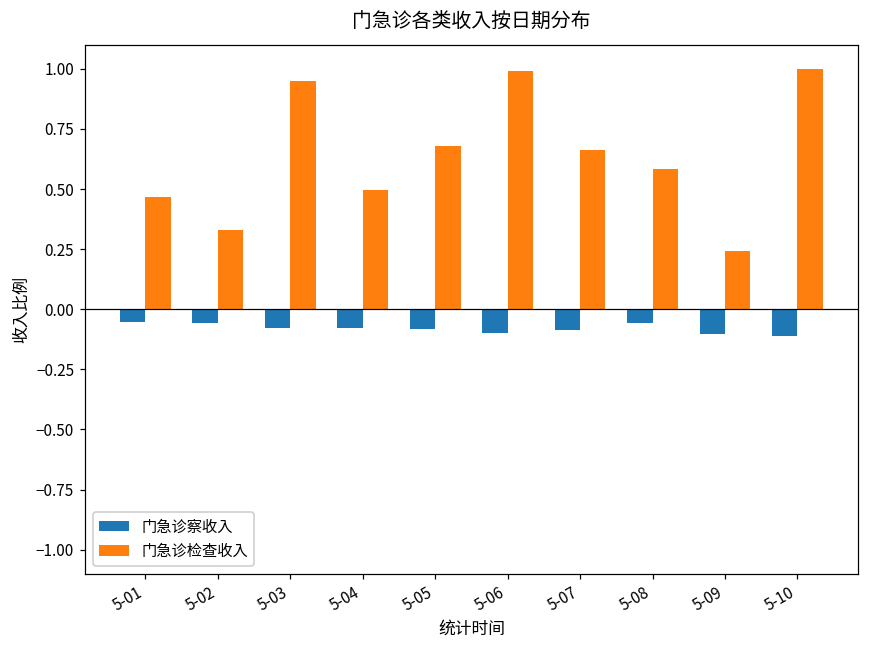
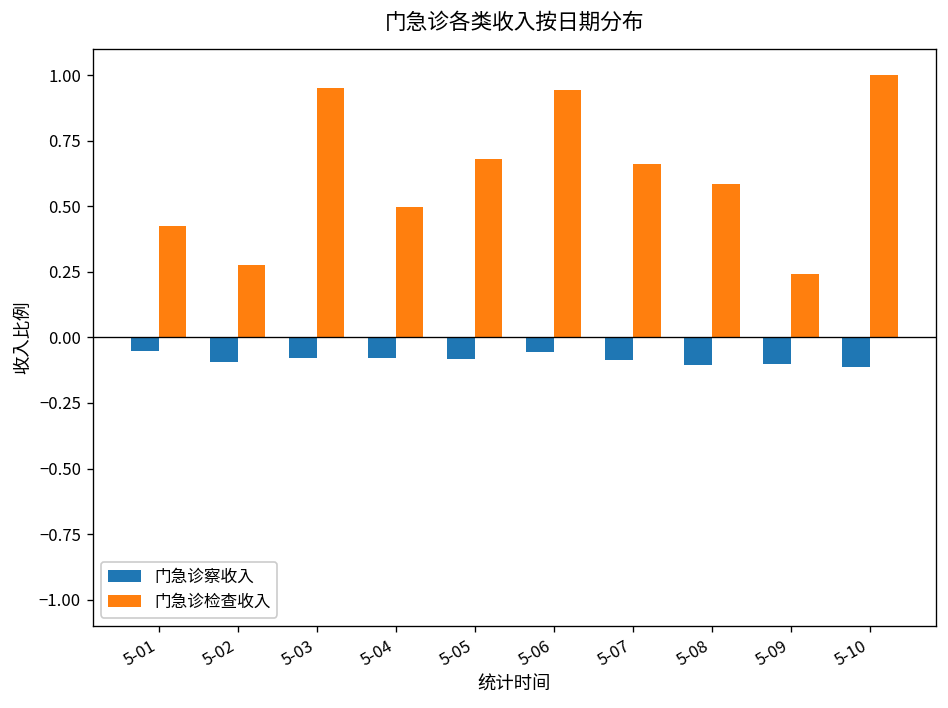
门急诊检查收入, 5-01: 0.47 -> 0.42
门急诊察收入, 5-02: -0.06 -> -0.10
门急诊检查收入, 5-02: 0.33 -> 0.28
门急诊察收入, 5-06: -0.10 -> -0.06
门急诊检查收入, 5-06: 0.99 -> 0.94
门急诊察收入, 5-08: -0.06 -> -0.11
